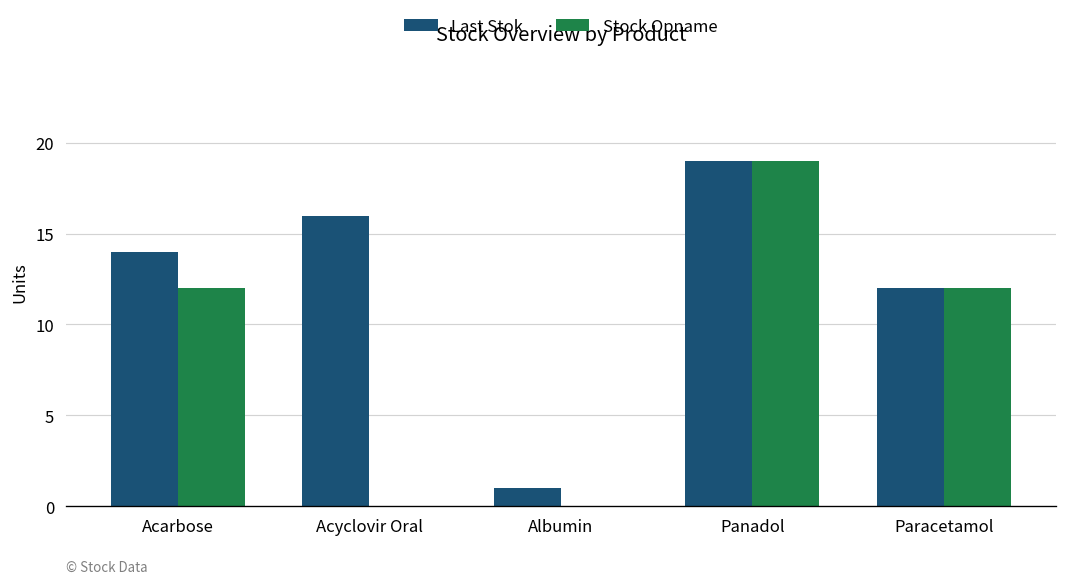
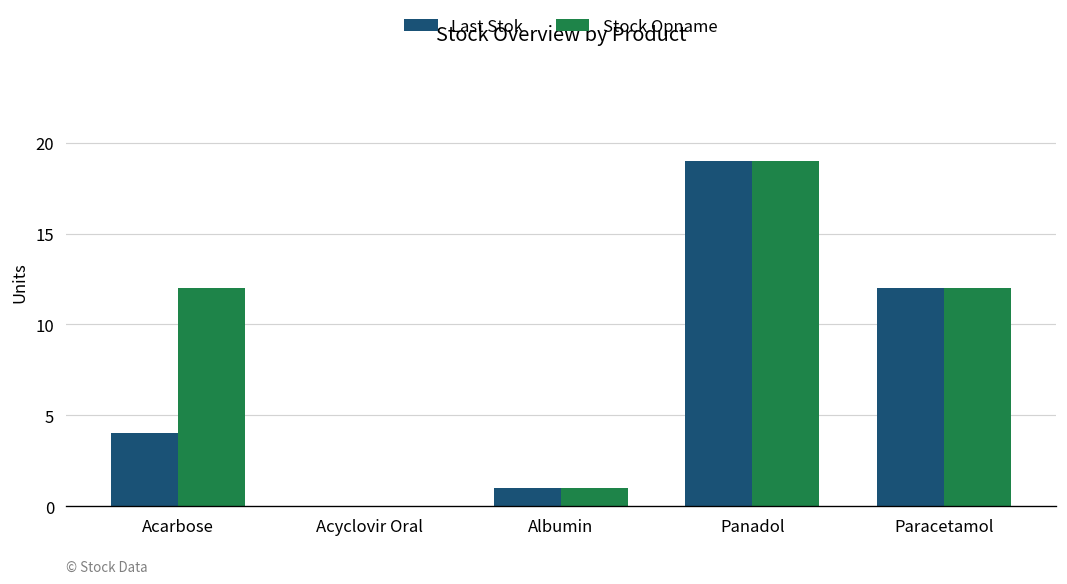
Last Stok, Acarbose: 14 -> 4
Last Stok, Acyclovir Oral: 16 -> 0
Stock Opname, Albumin: 0 -> 1
